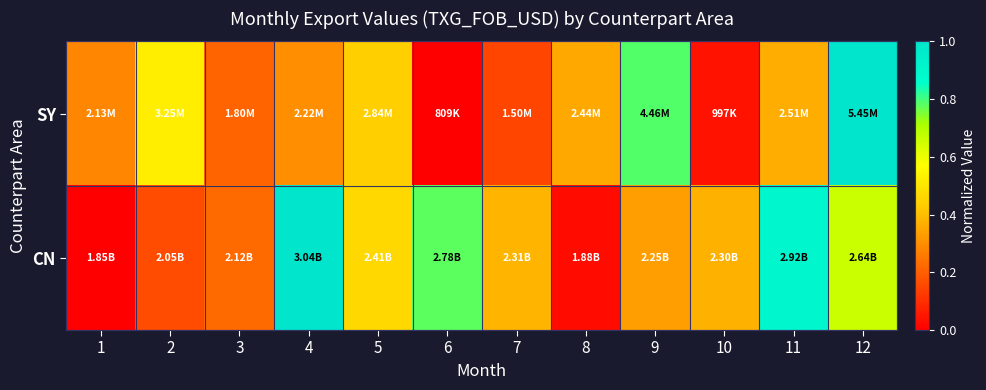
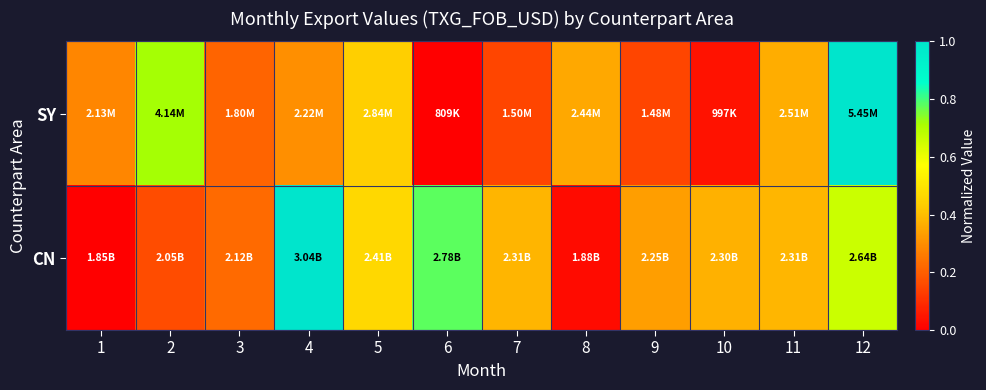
SY, 2: 3.25M -> 4.14M
SY, 9: 4.46M -> 1.48M
CN, 11: 2.92B -> 2.31B
